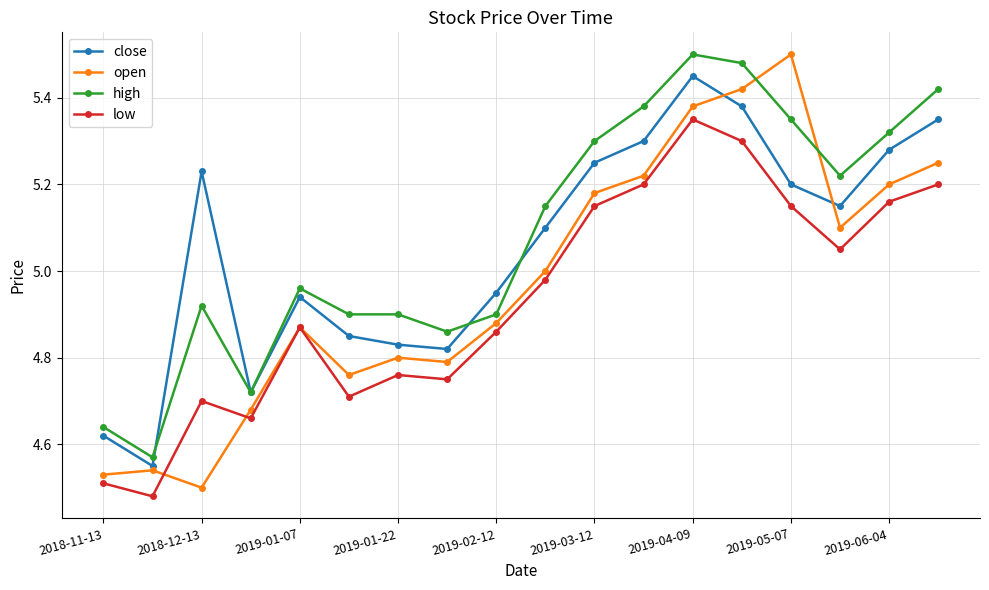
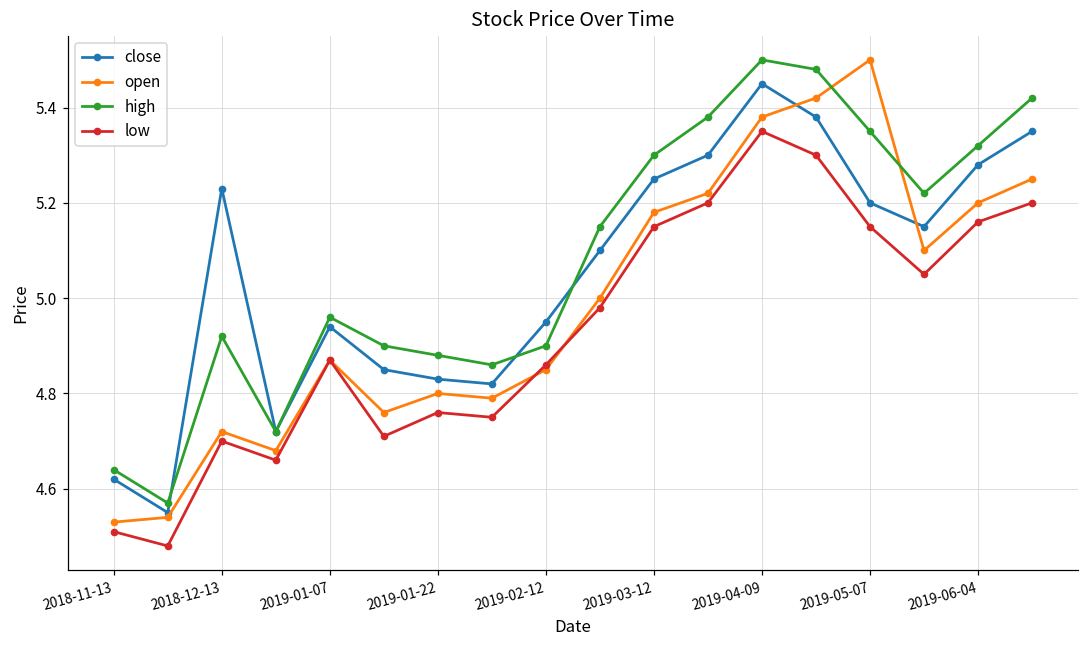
open, 2018-12-13: 4.50 -> 4.72
high, 2019-01-22: 4.90 -> 4.88
open, 2019-02-12: 4.88 -> 4.85
